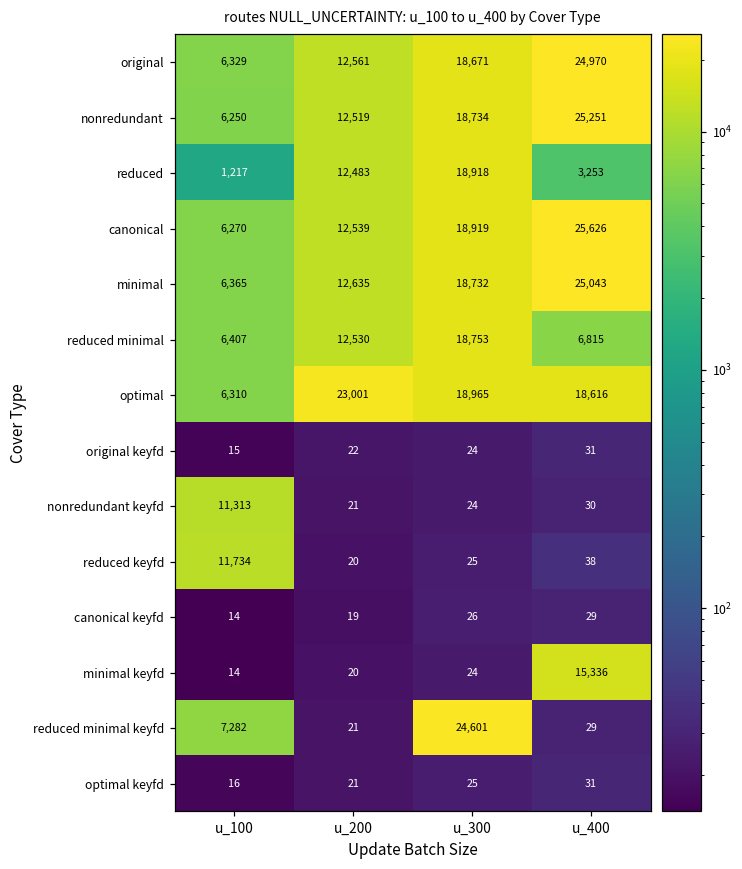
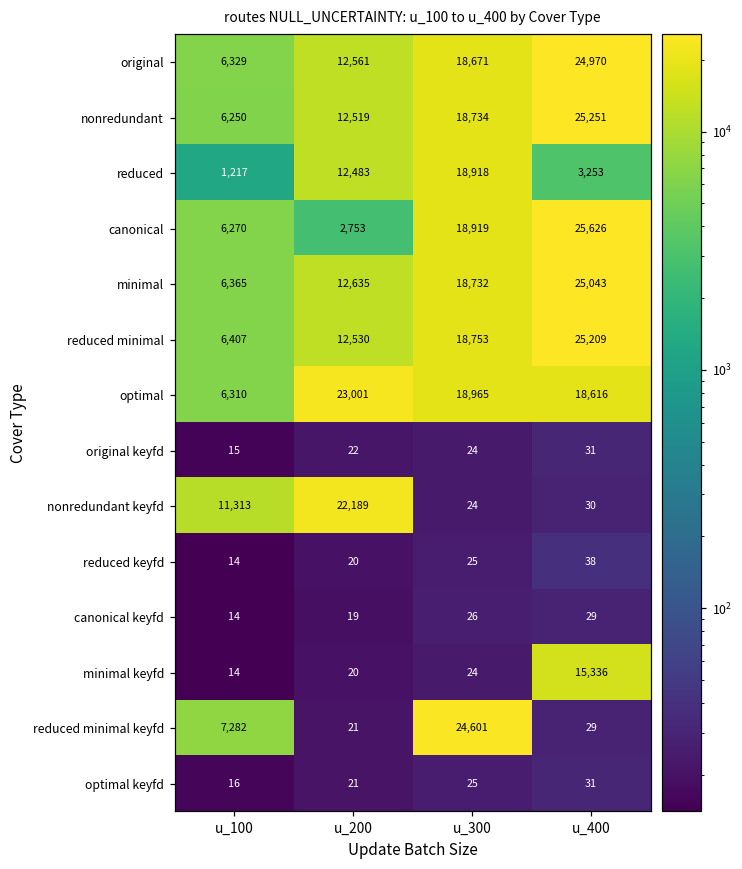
canonical, u_200: 12,539 -> 2,753
reduced minimal, u_400: 6,815 -> 25,209
nonredundant keyfd, u_200: 21 -> 22,189
reduced keyfd, u_100: 11,734 -> 14
